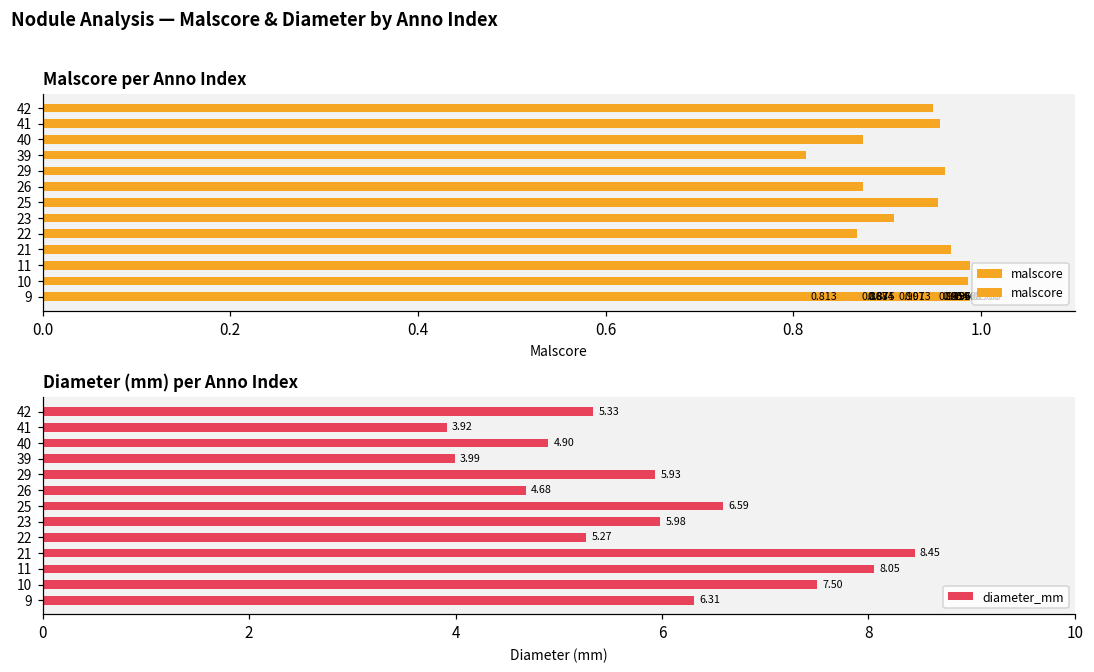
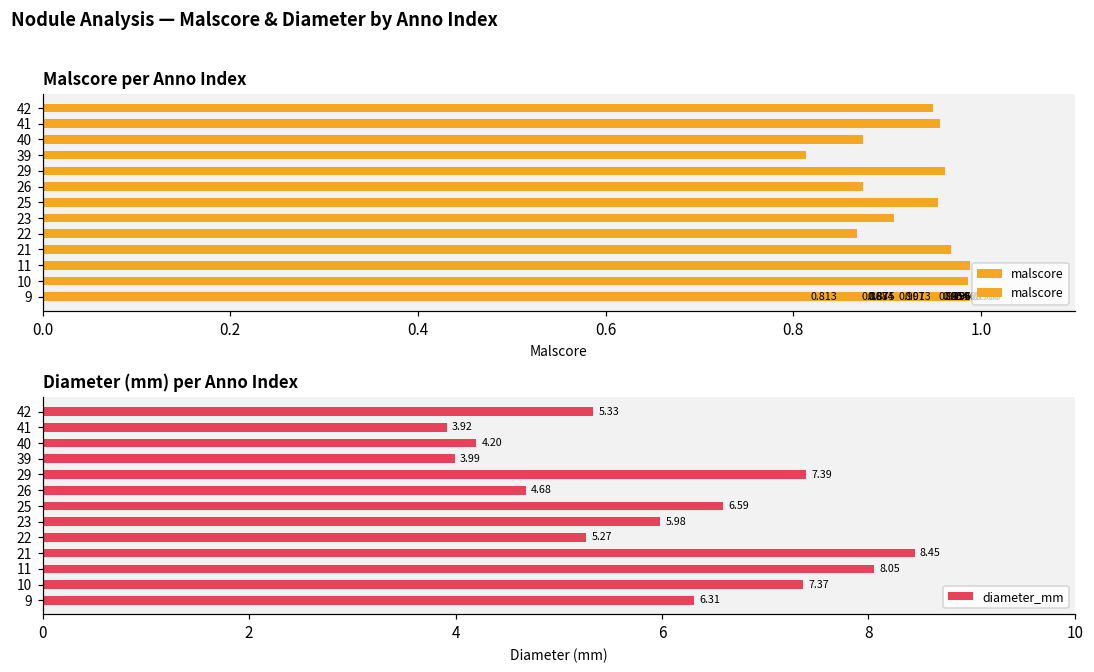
Diameter (mm) per Anno Index, 40: 4.90 -> 4.20
Diameter (mm) per Anno Index, 29: 5.93 -> 7.39
Diameter (mm) per Anno Index, 10: 7.50 -> 7.37
